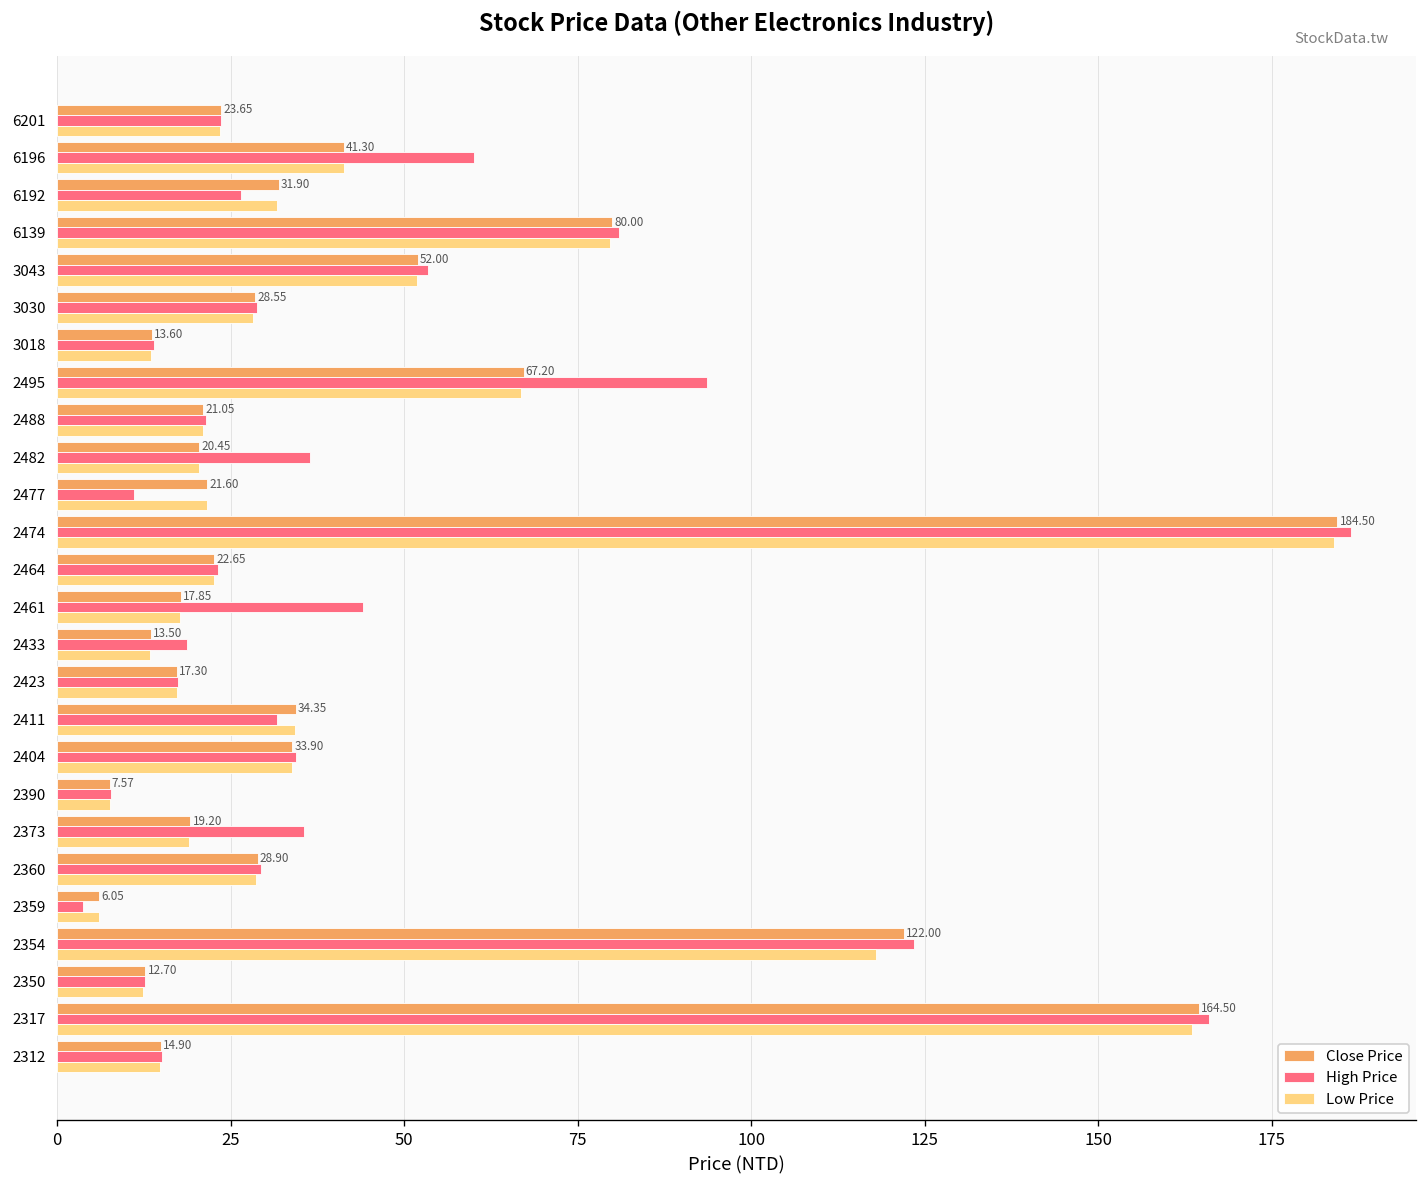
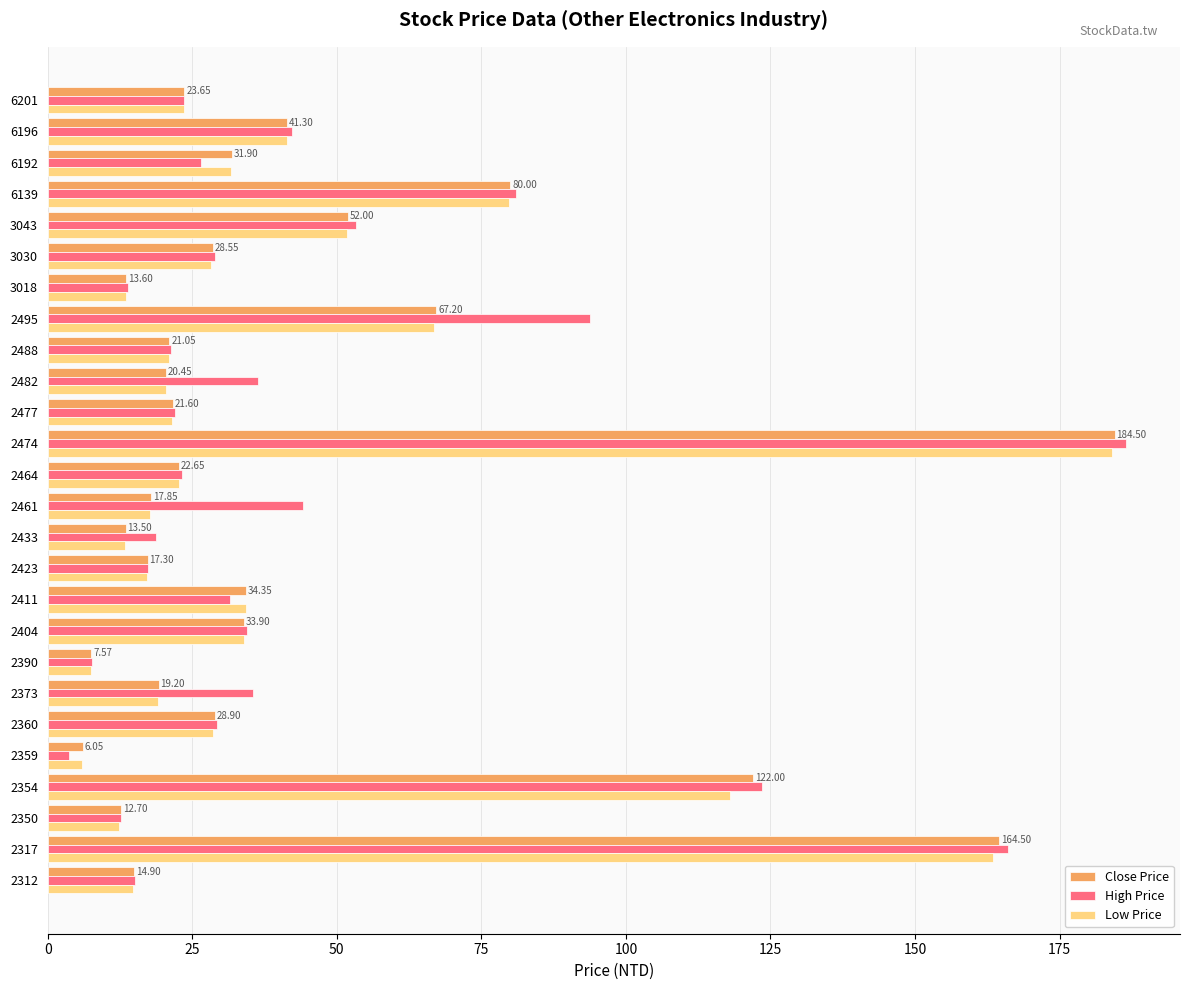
High Price, 6196: 60 -> 42
High Price, 2477: 11 -> 22
